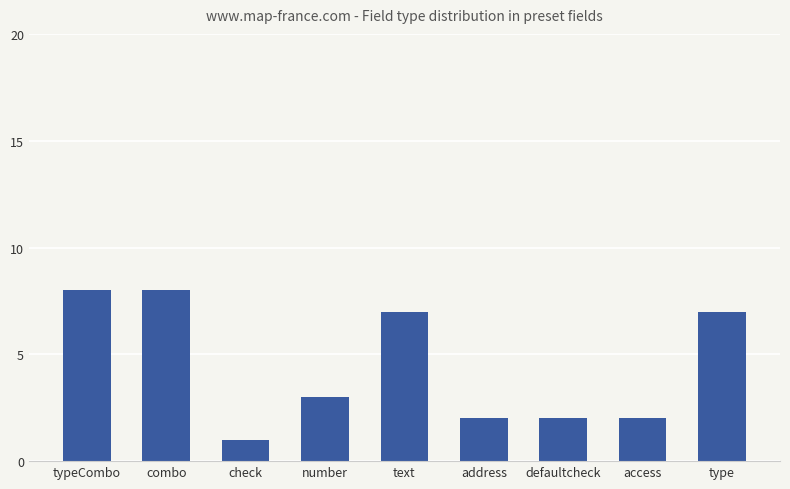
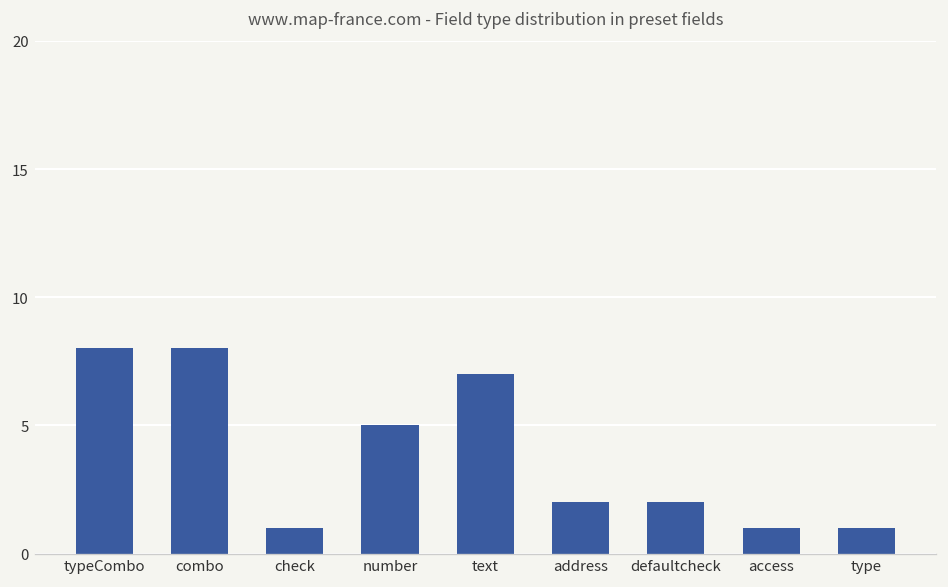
number: 3 -> 5
access: 2 -> 1
type: 7 -> 1
